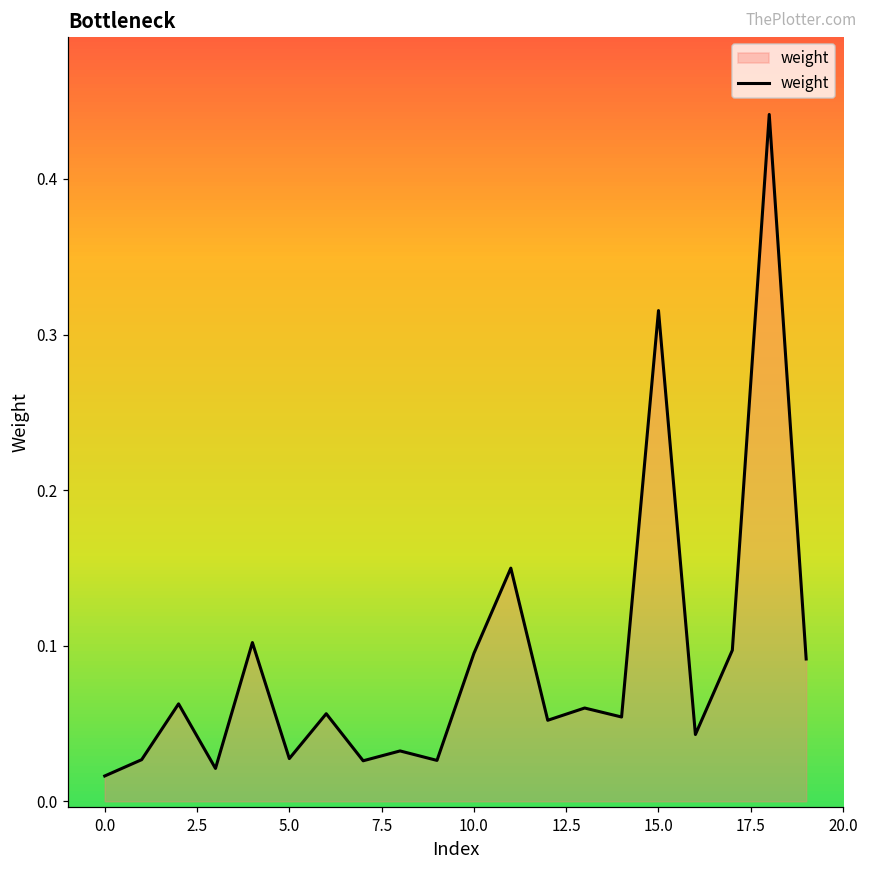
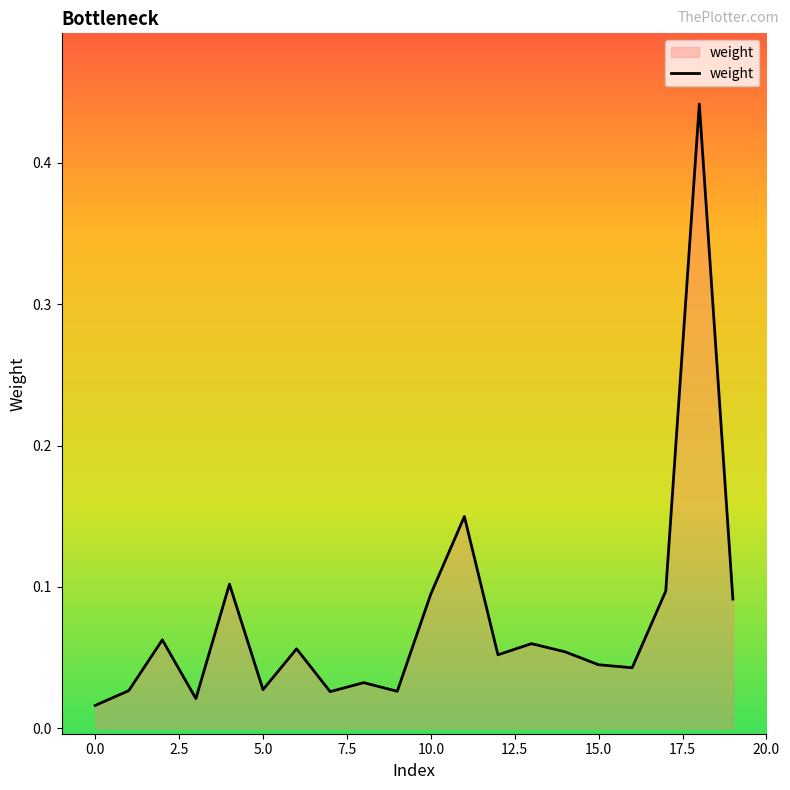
15.0: 0.315 -> 0.045
